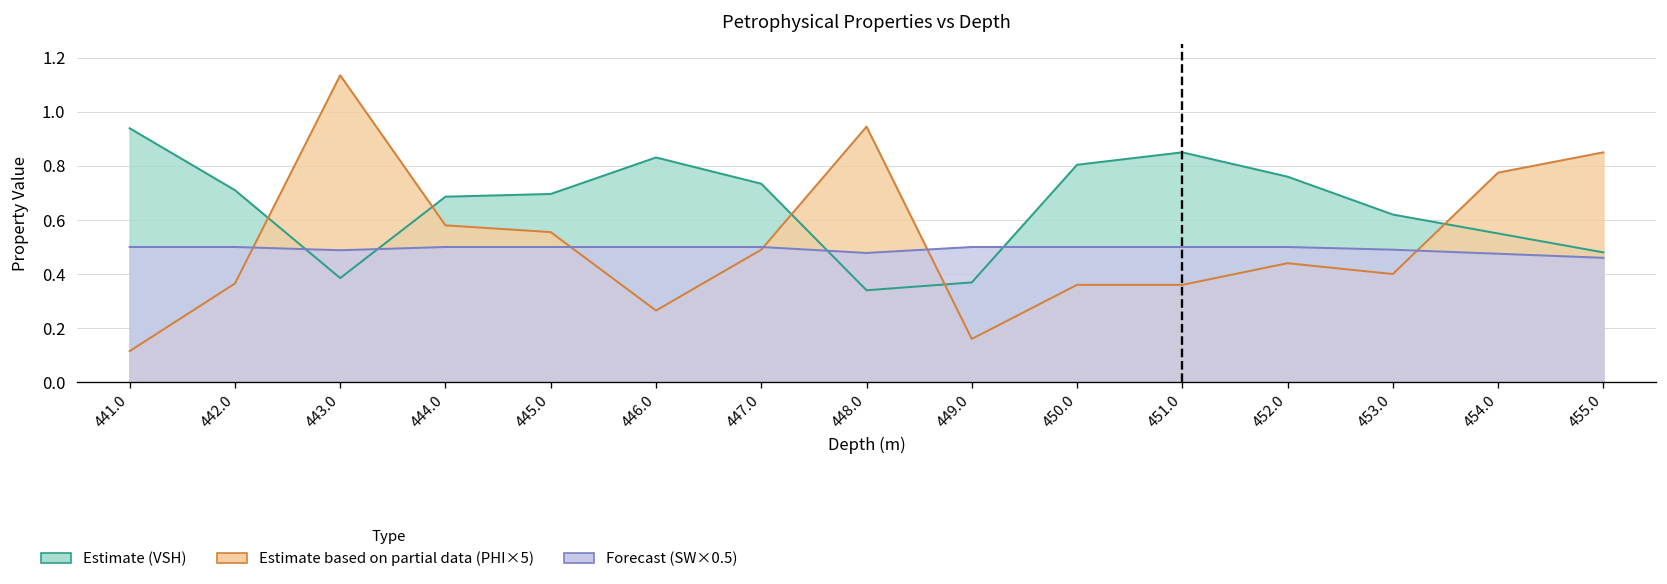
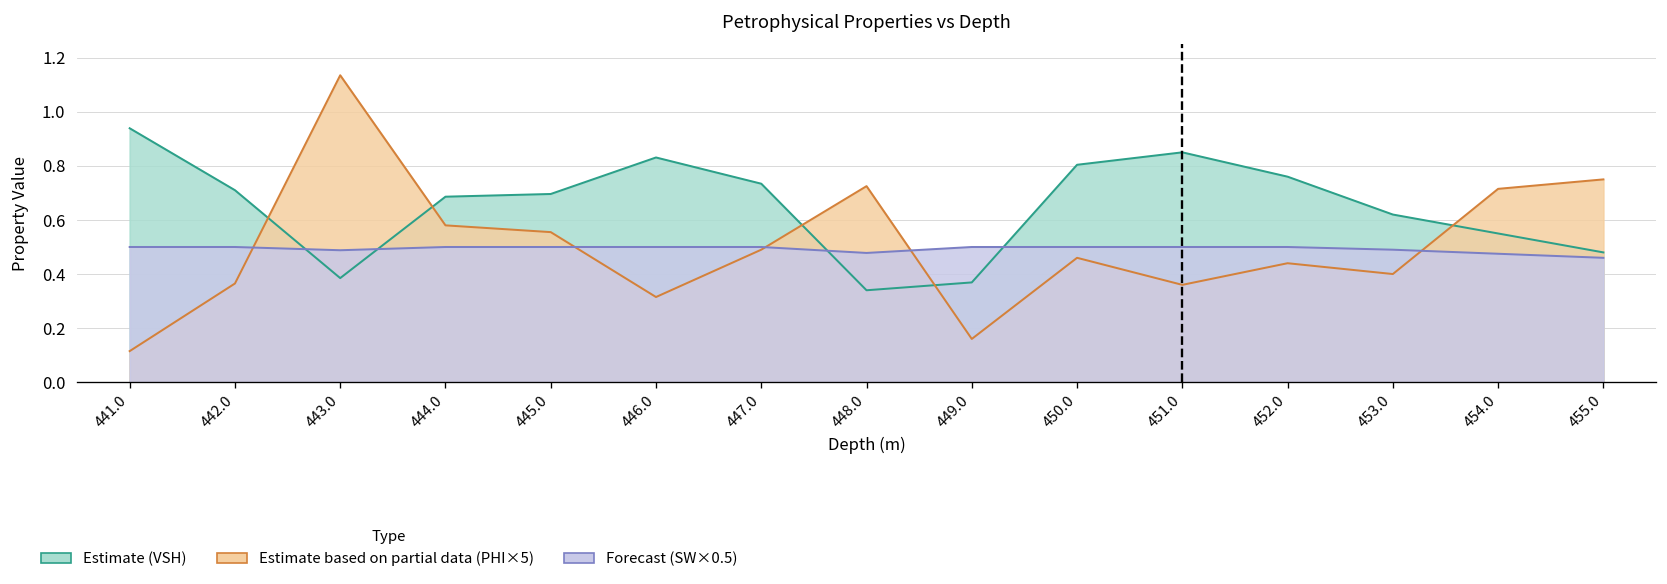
Estimate based on partial data (PHI×5), 446.0: 0.27 -> 0.32
Estimate based on partial data (PHI×5), 448.0: 0.95 -> 0.73
Estimate based on partial data (PHI×5), 450.0: 0.36 -> 0.46
Estimate based on partial data (PHI×5), 454.0: 0.78 -> 0.72
Estimate based on partial data (PHI×5), 455.0: 0.85 -> 0.75
